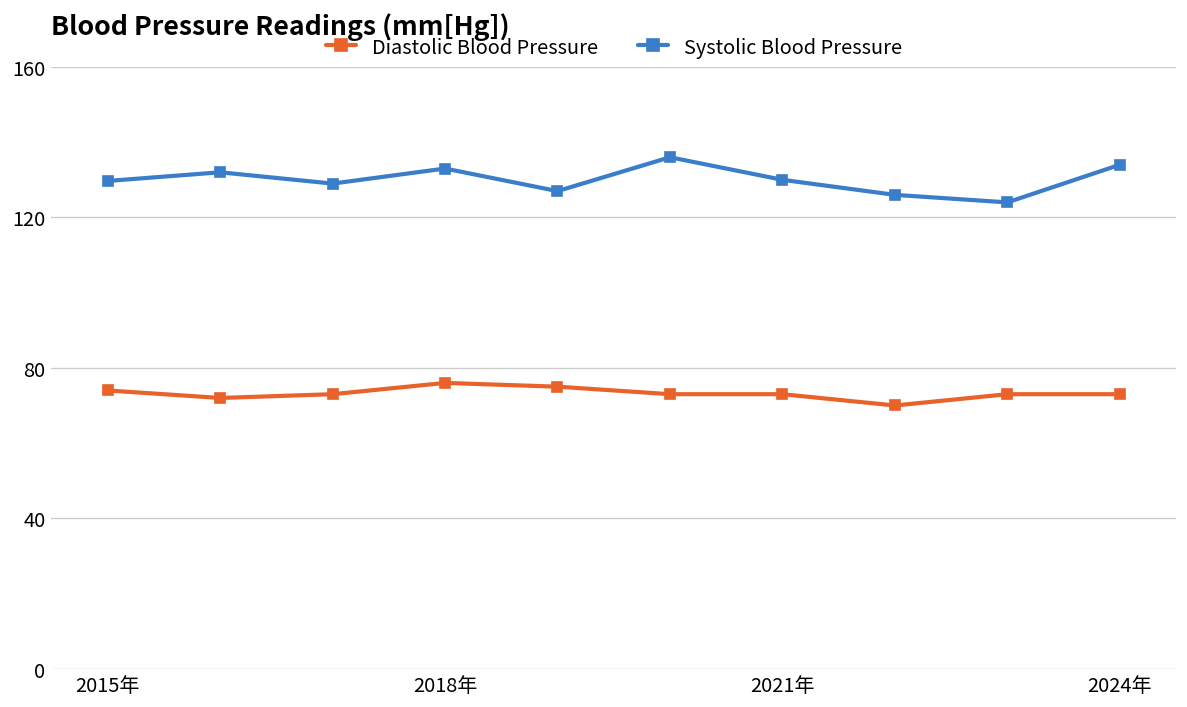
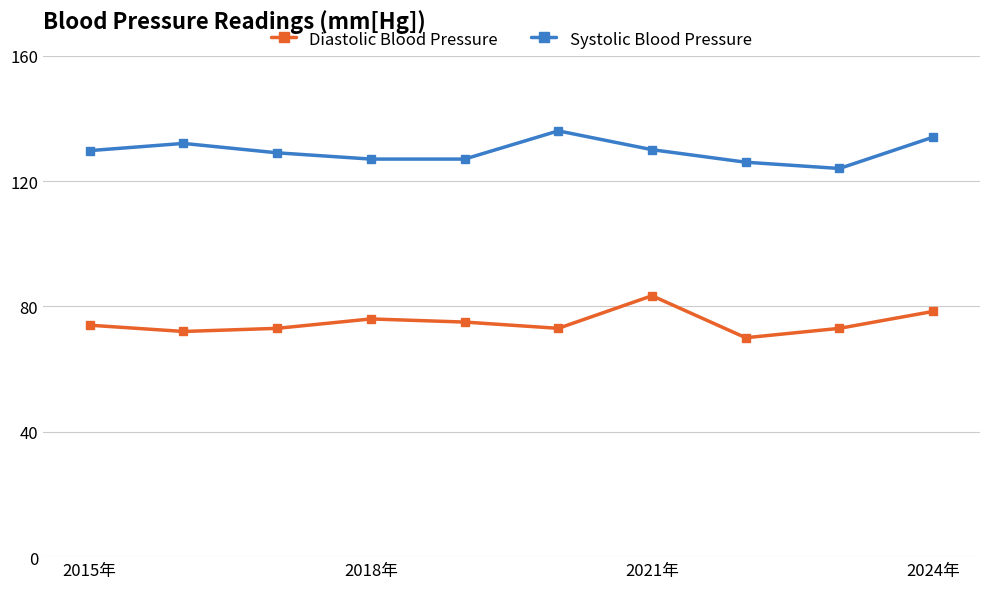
Systolic Blood Pressure, 2018年: 133 -> 127
Diastolic Blood Pressure, 2021年: 73 -> 83
Diastolic Blood Pressure, 2024年: 73 -> 78
